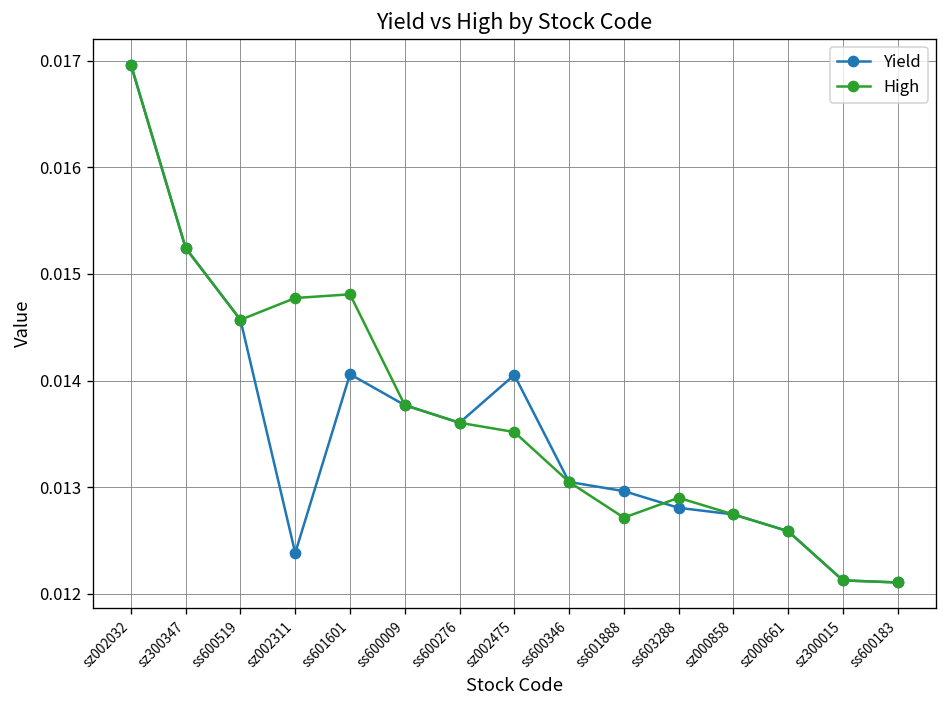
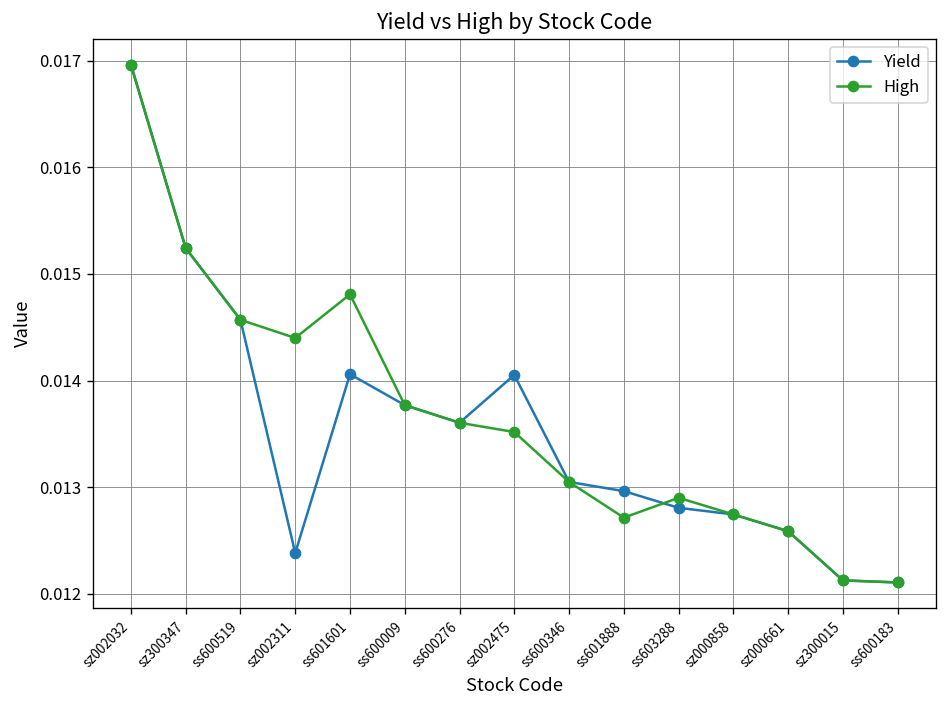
High, sz002311: 0.0148 -> 0.0144
